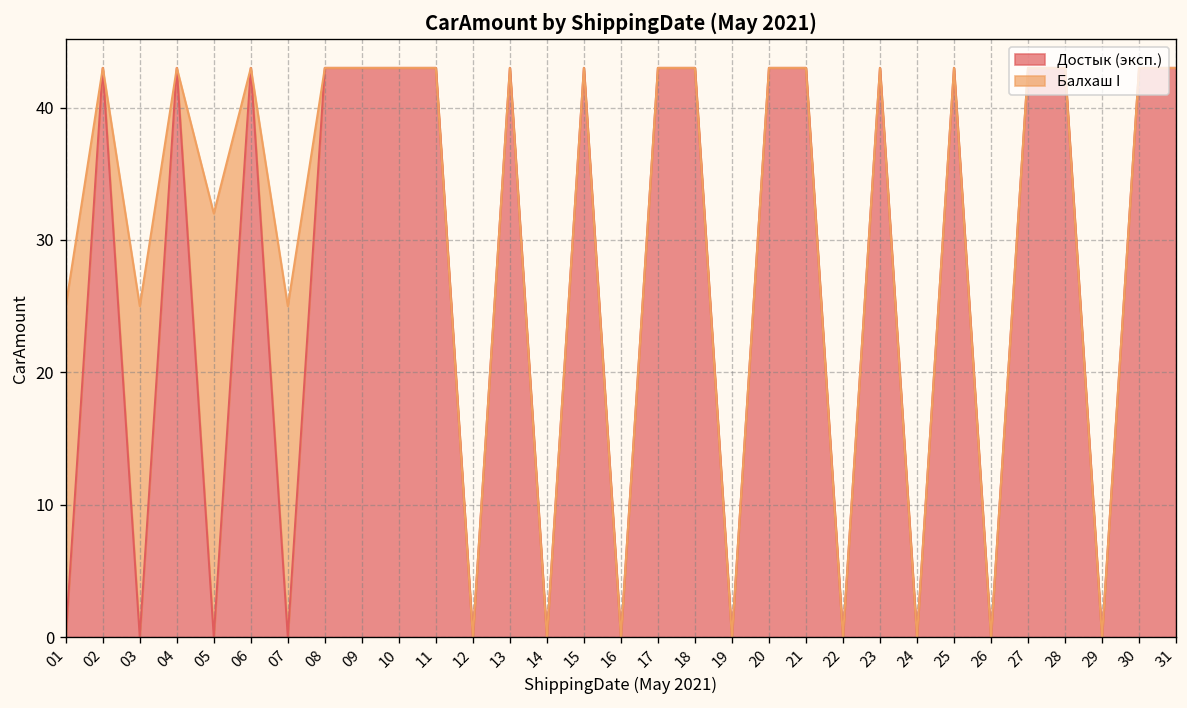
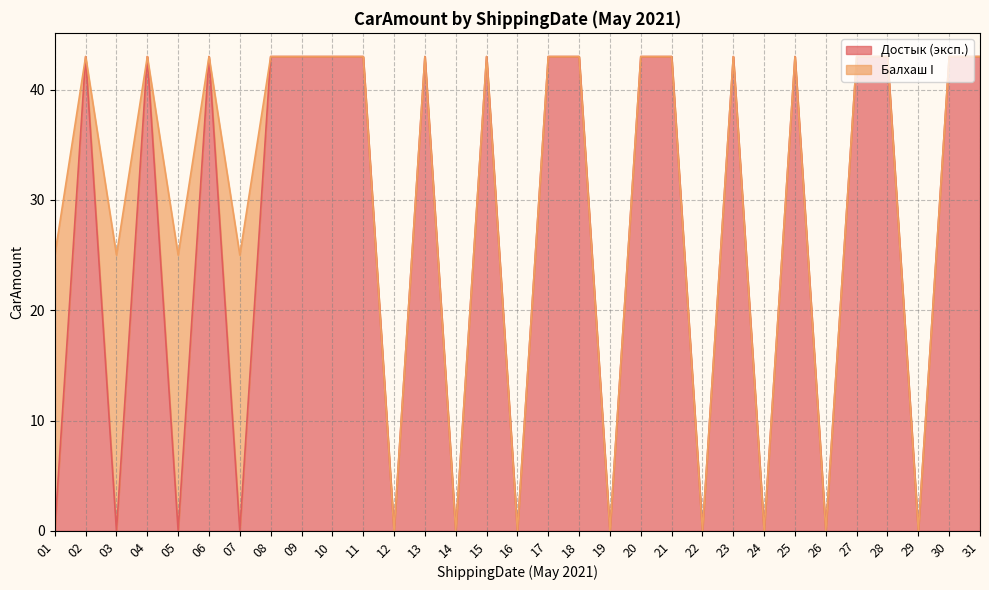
Балхаш I, 05: 32 -> 25
